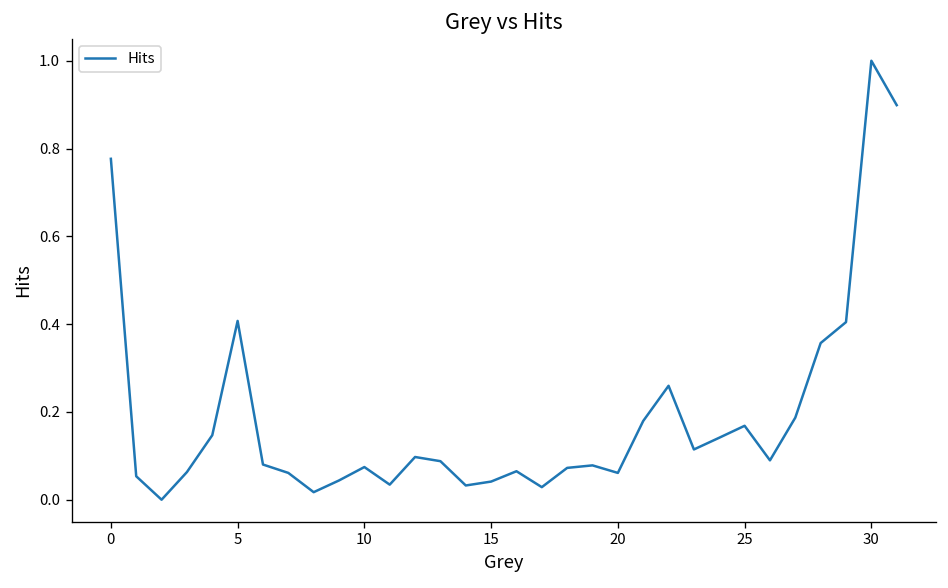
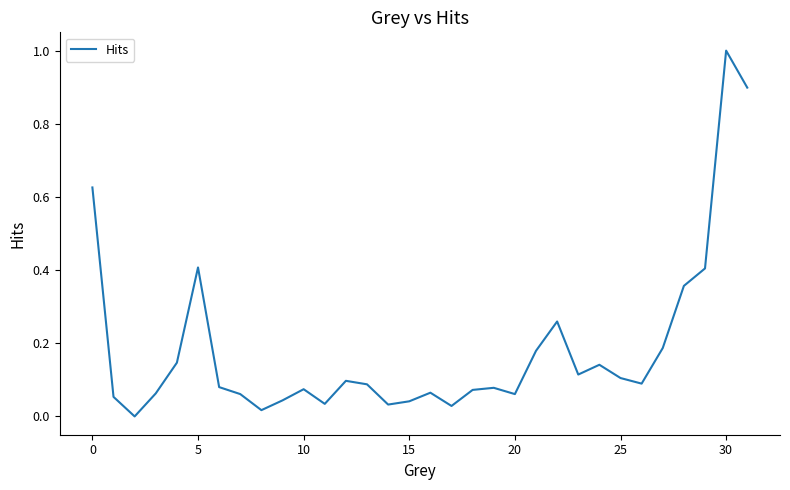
0: 0.78 -> 0.63
25: 0.17 -> 0.10
